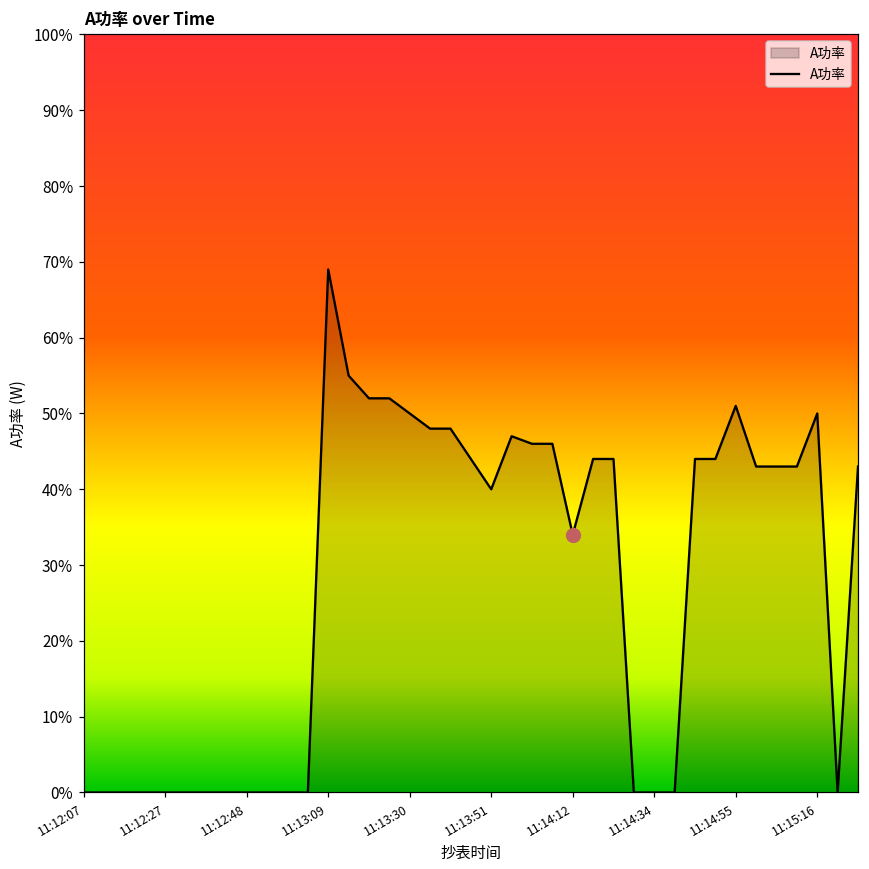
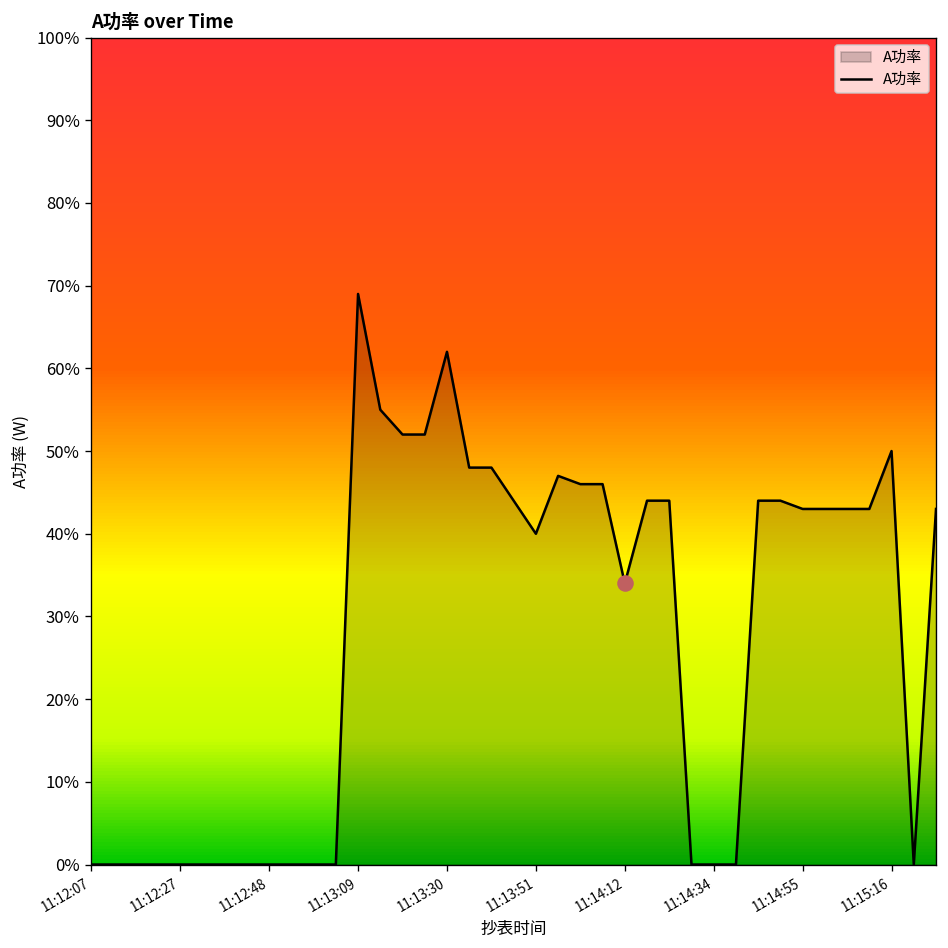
A功率, 11:13:30: 50% -> 62%
A功率, 11:14:55: 51% -> 43%
